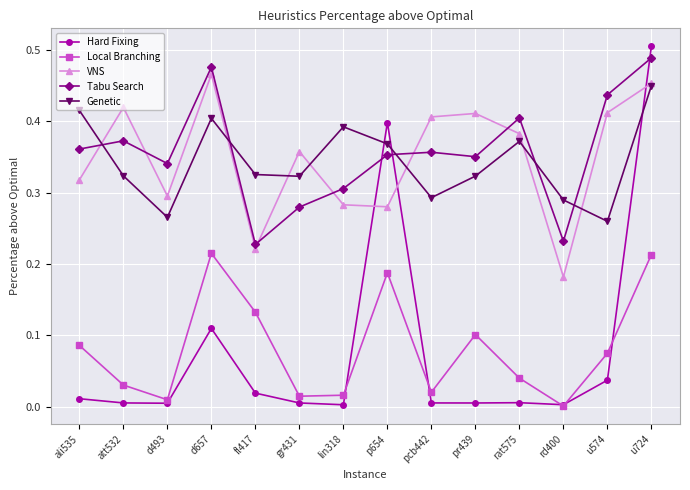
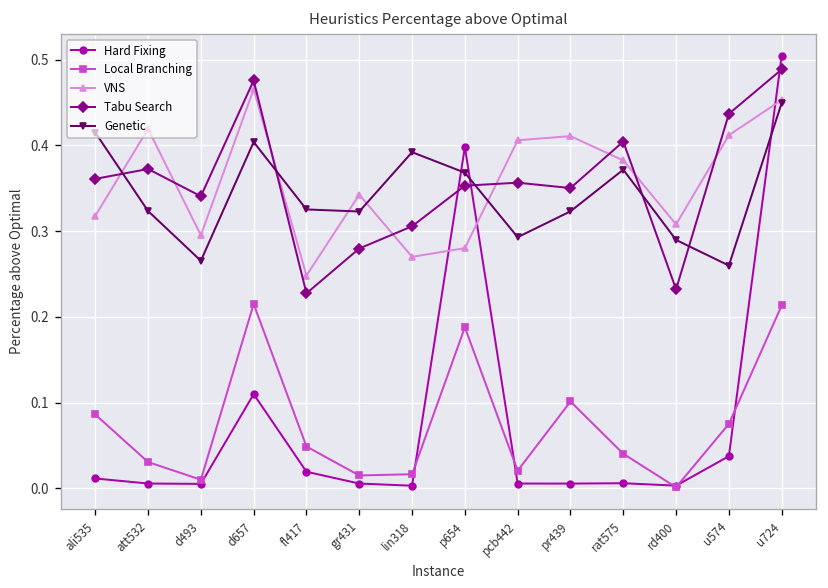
Local Branching, fl417: 0.13 -> 0.05
VNS, fl417: 0.22 -> 0.25
VNS, gr431: 0.36 -> 0.34
VNS, lin318: 0.28 -> 0.27
VNS, rd400: 0.18 -> 0.31
